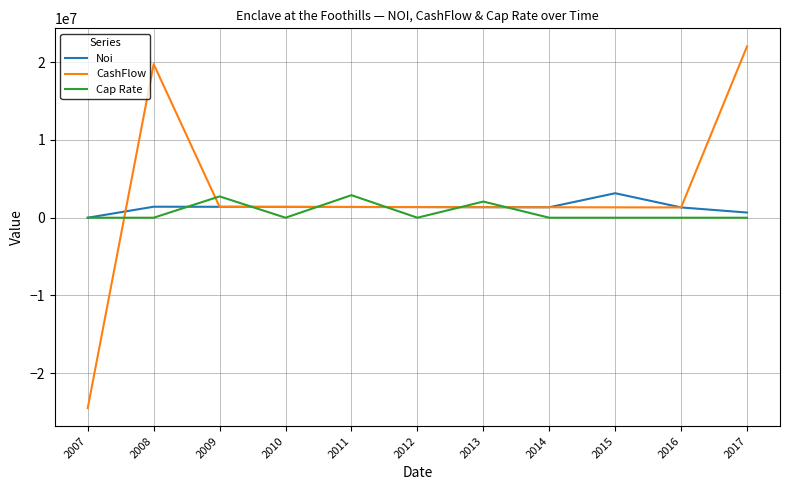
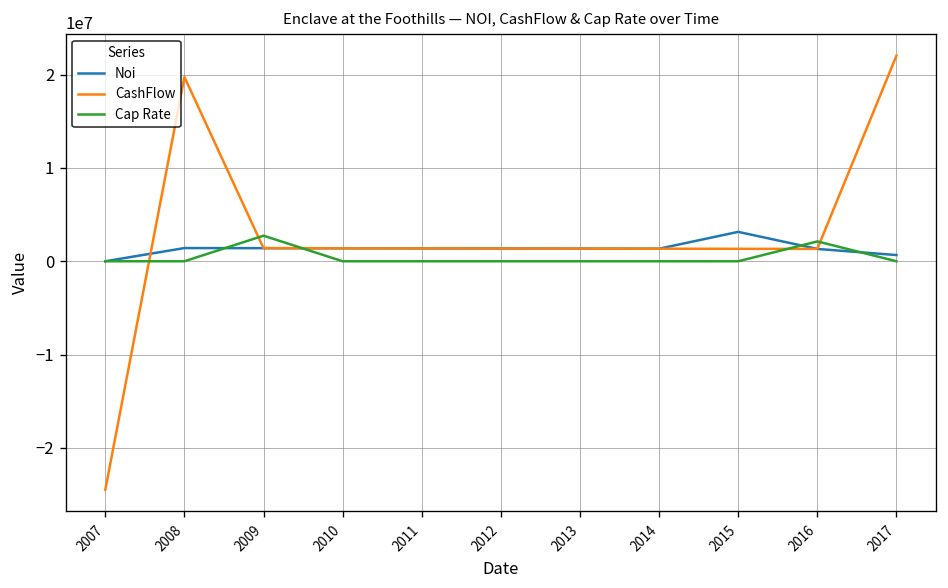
Cap Rate, 2011: 3000000 -> 0
Cap Rate, 2013: 2000000 -> 0
Cap Rate, 2016: 0 -> 2000000
